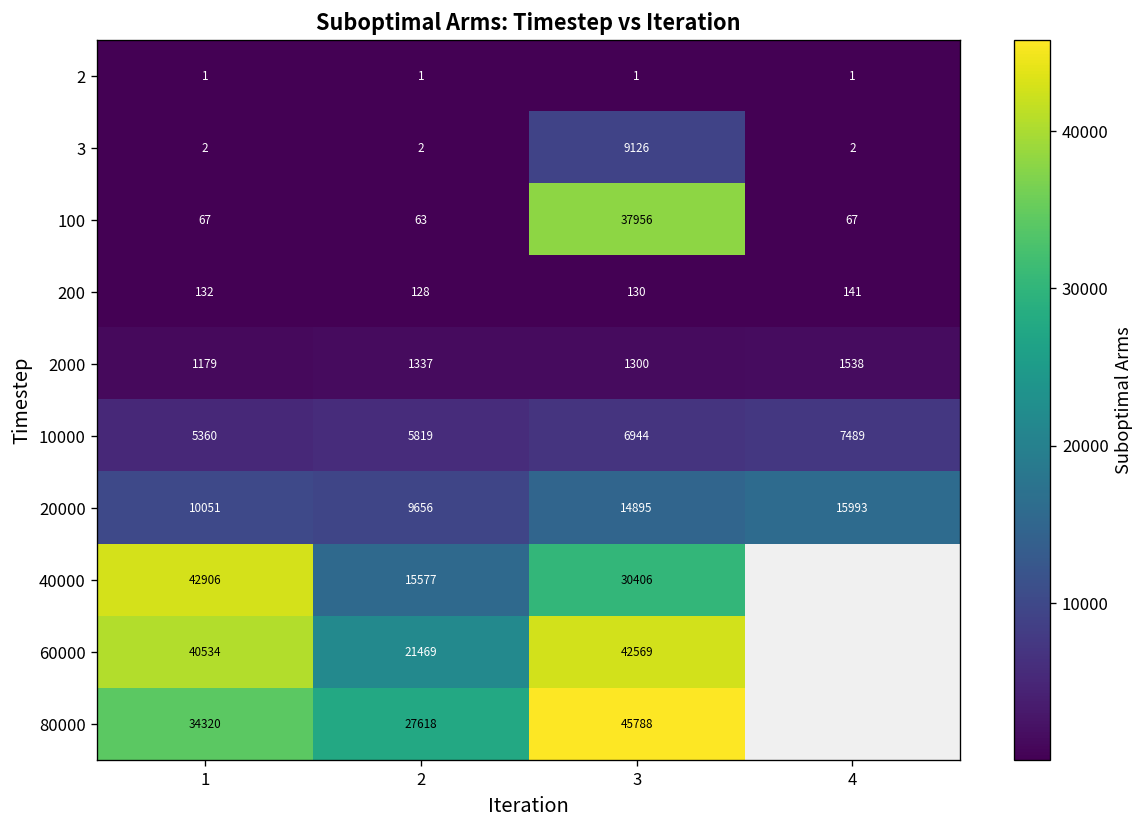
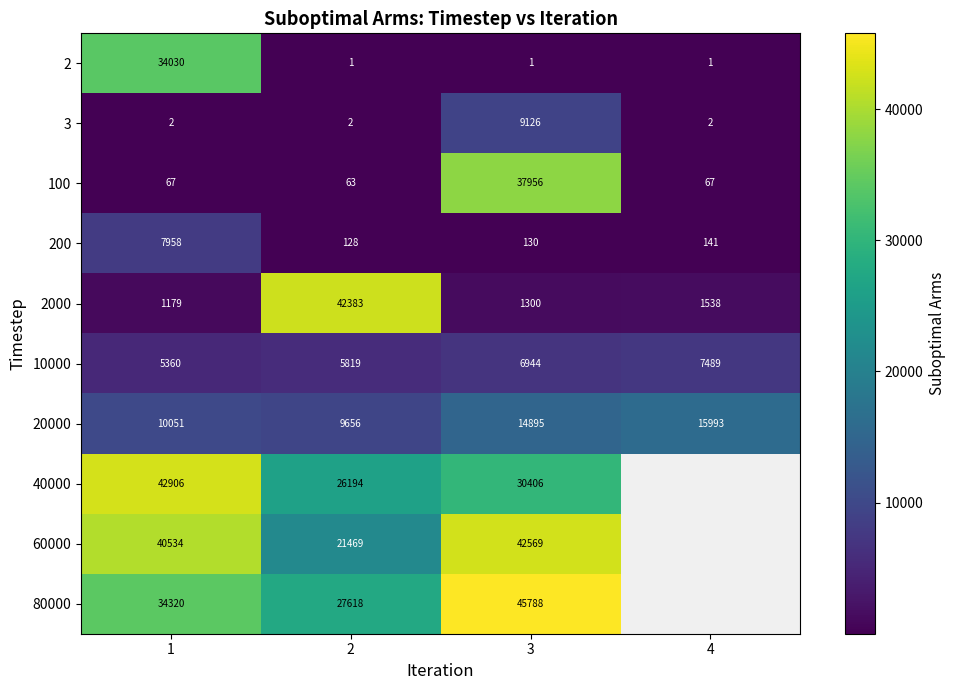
2, 1: 1 -> 34030
200, 1: 132 -> 7958
2000, 2: 1337 -> 42383
40000, 2: 15577 -> 26194
